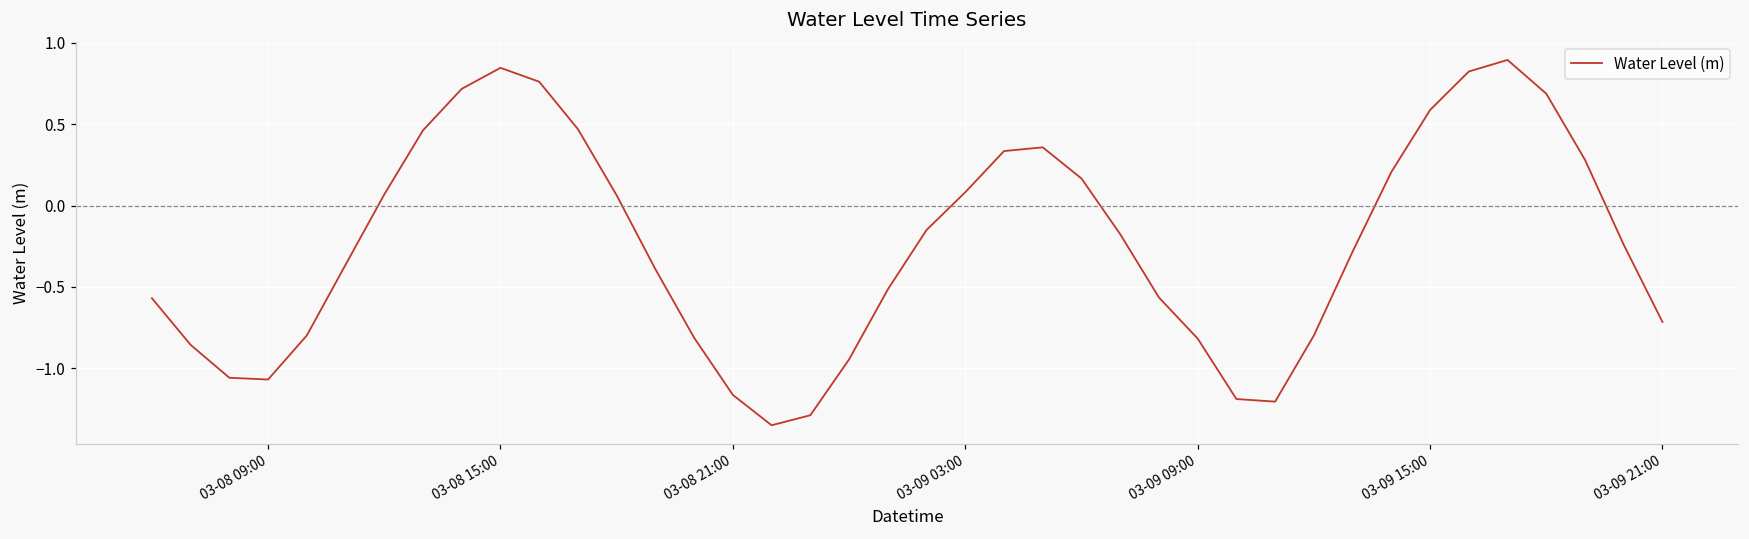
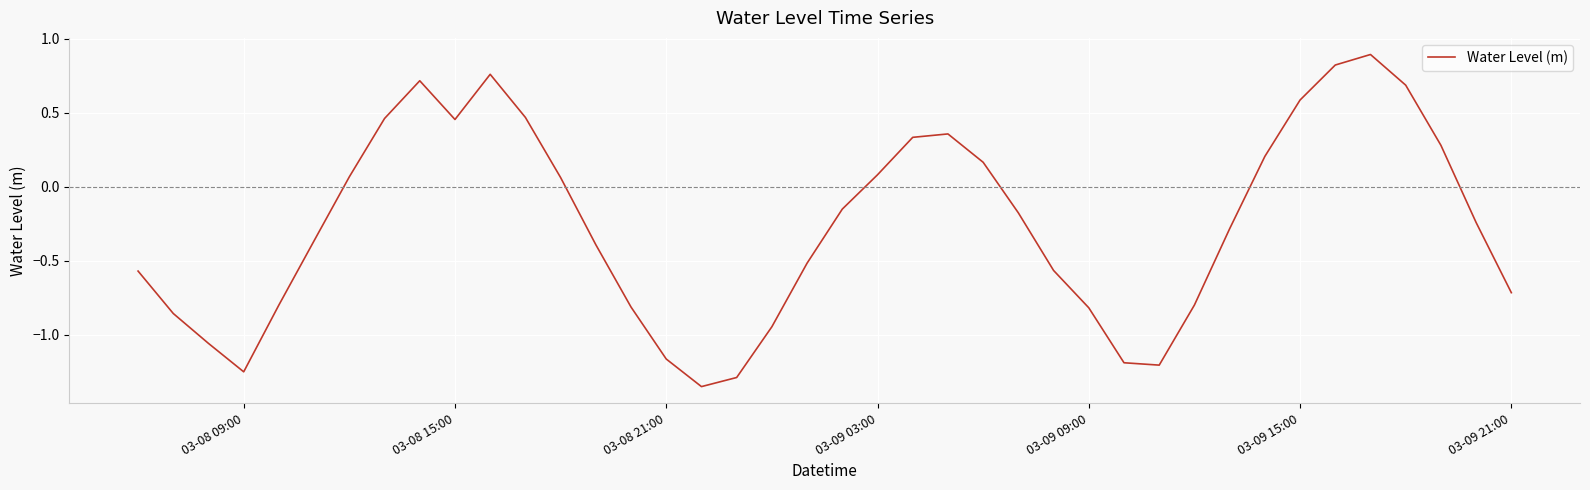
03-08 09:00: -1.07 -> -1.25
03-08 15:00: 0.85 -> 0.46
